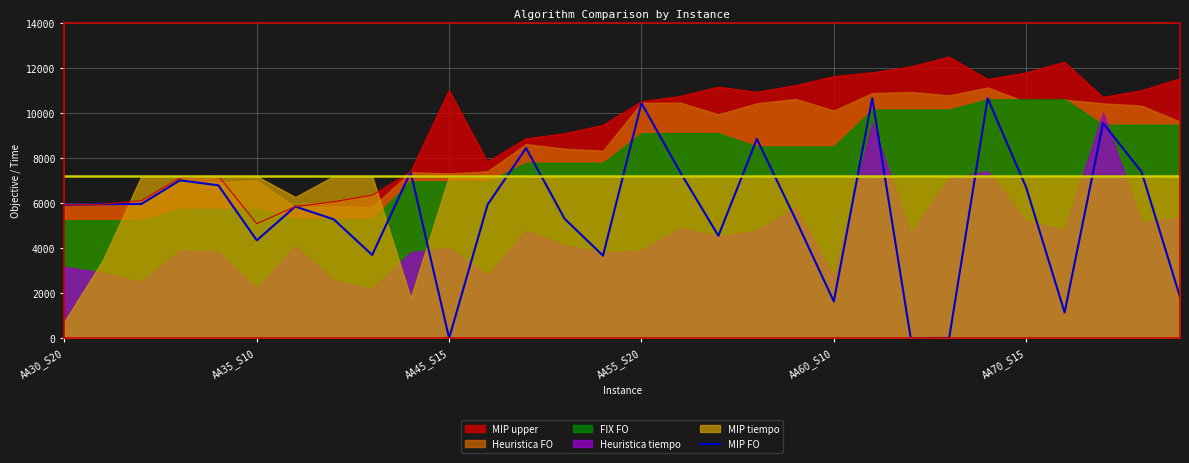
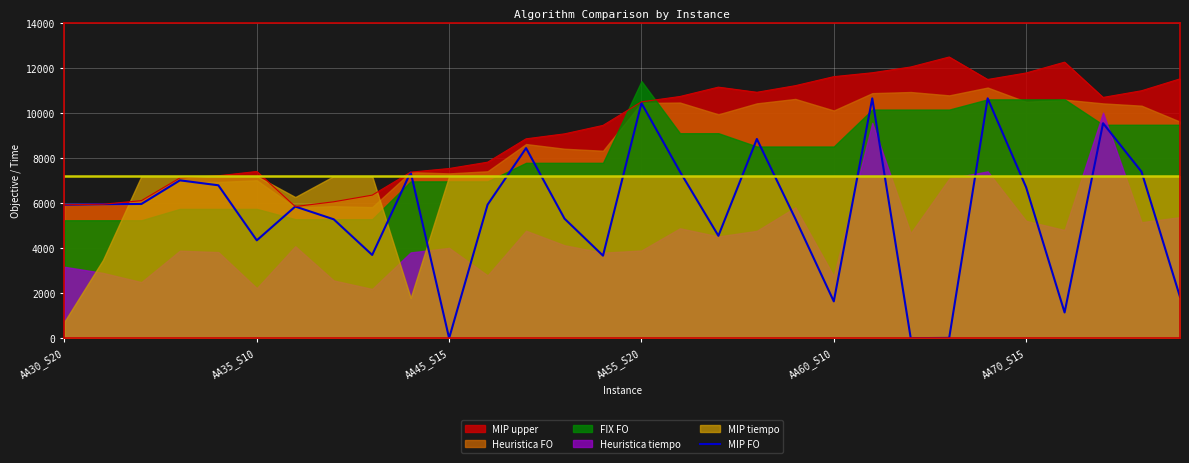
MIP upper, AA35_S10: 5100 -> 7400
MIP upper, AA45_S15: 11000 -> 7500
FIX FO, AA55_S20: 9100 -> 11400
